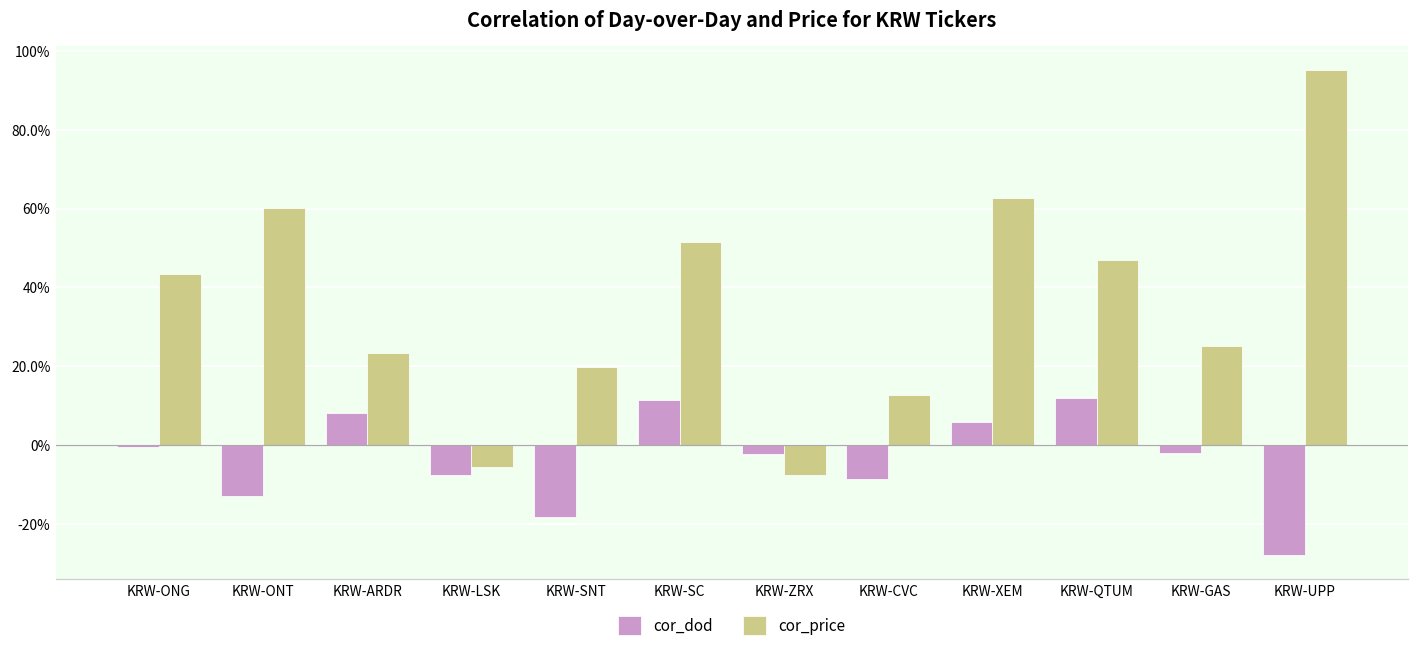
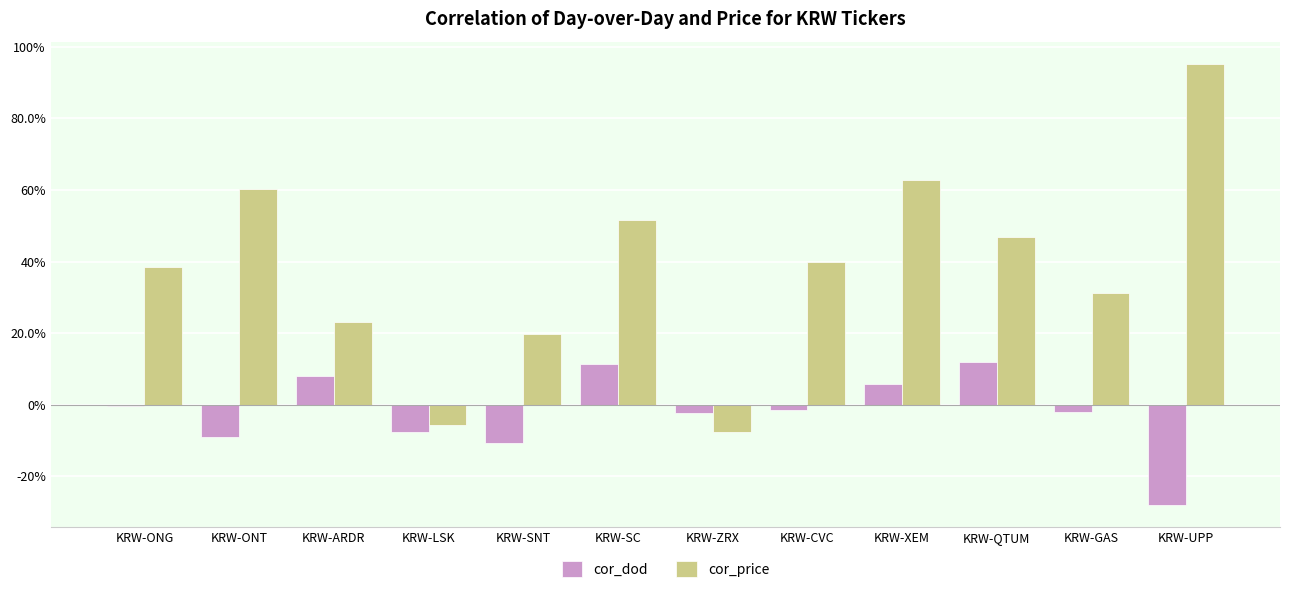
cor_price, KRW-ONG: 43% -> 38%
cor_dod, KRW-ONT: -13% -> -9%
cor_dod, KRW-SNT: -18% -> -11%
cor_dod, KRW-CVC: -9% -> -1%
cor_price, KRW-CVC: 13% -> 40%
cor_price, KRW-GAS: 25% -> 31%
